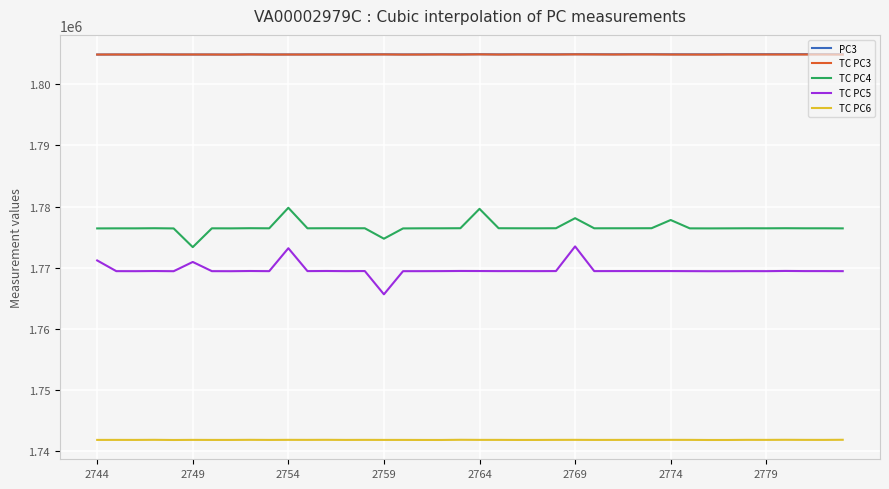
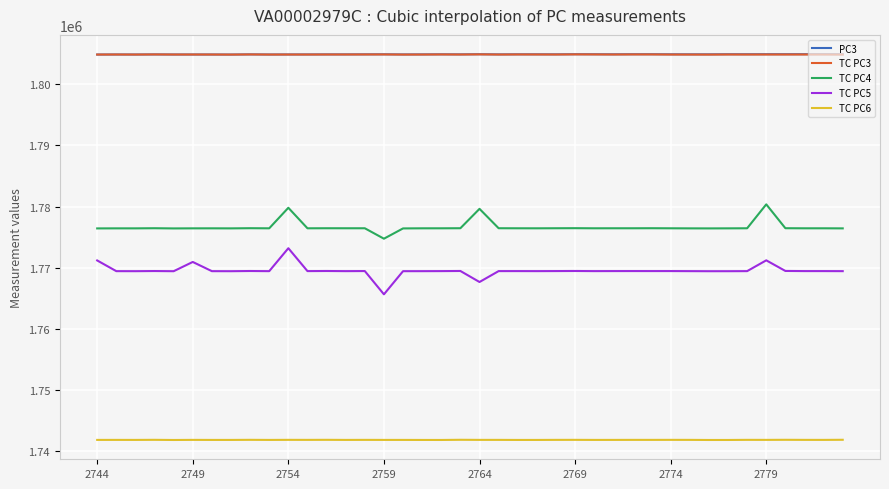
TC PC4, 2749: 1773000 -> 1776000
TC PC5, 2764: 1769000 -> 1768000
TC PC4, 2769: 1778000 -> 1776000
TC PC5, 2769: 1773000 -> 1769000
TC PC4, 2774: 1778000 -> 1776000
TC PC4, 2779: 1776000 -> 1780000
TC PC5, 2779: 1769000 -> 1771000
